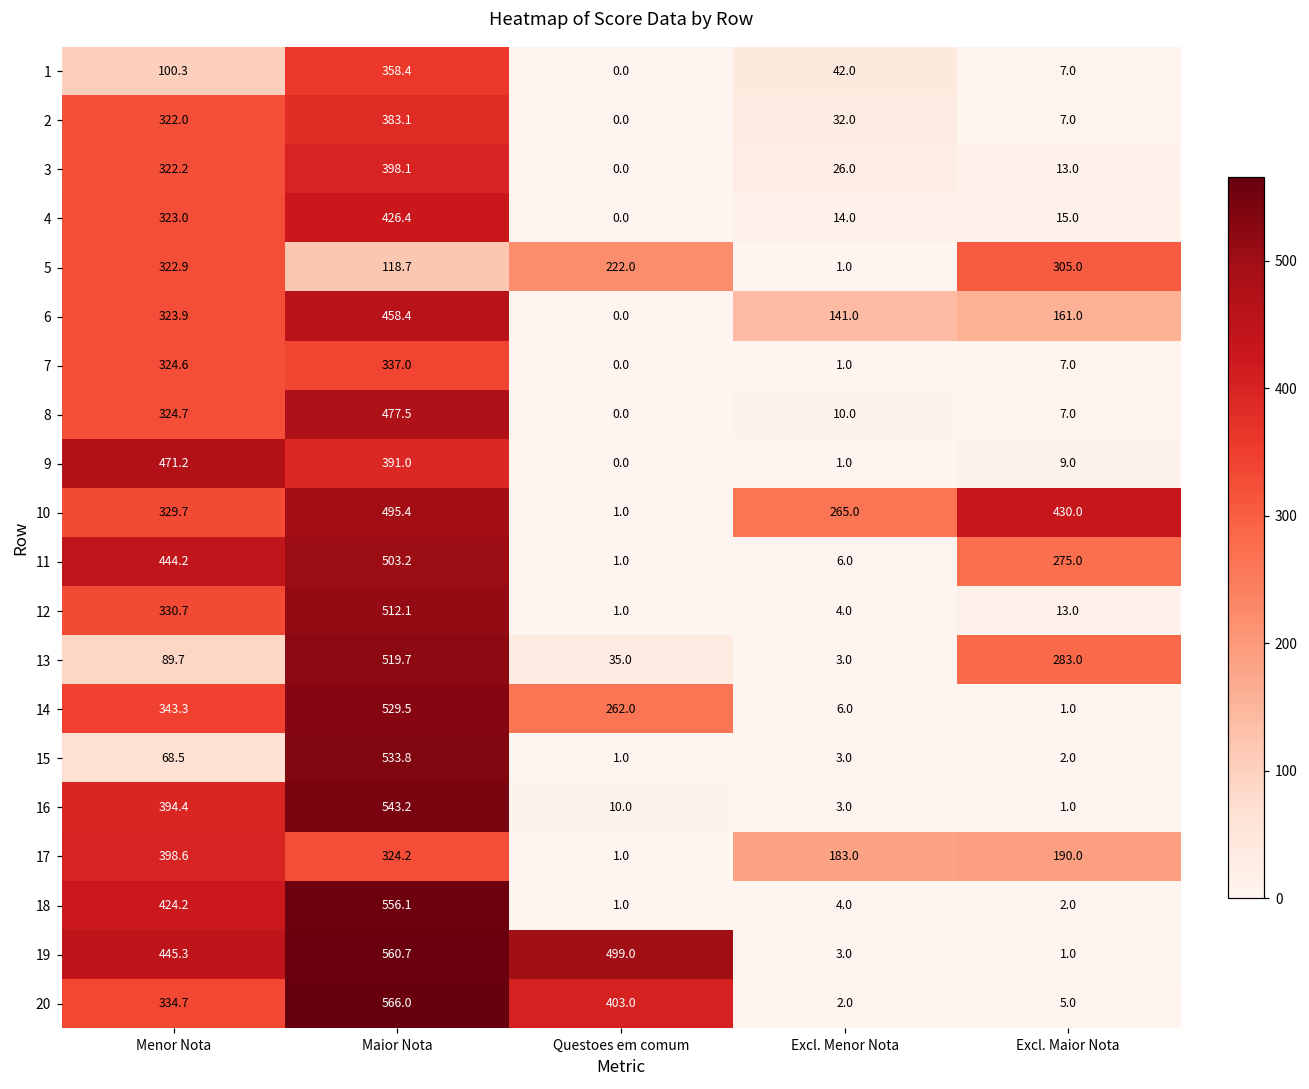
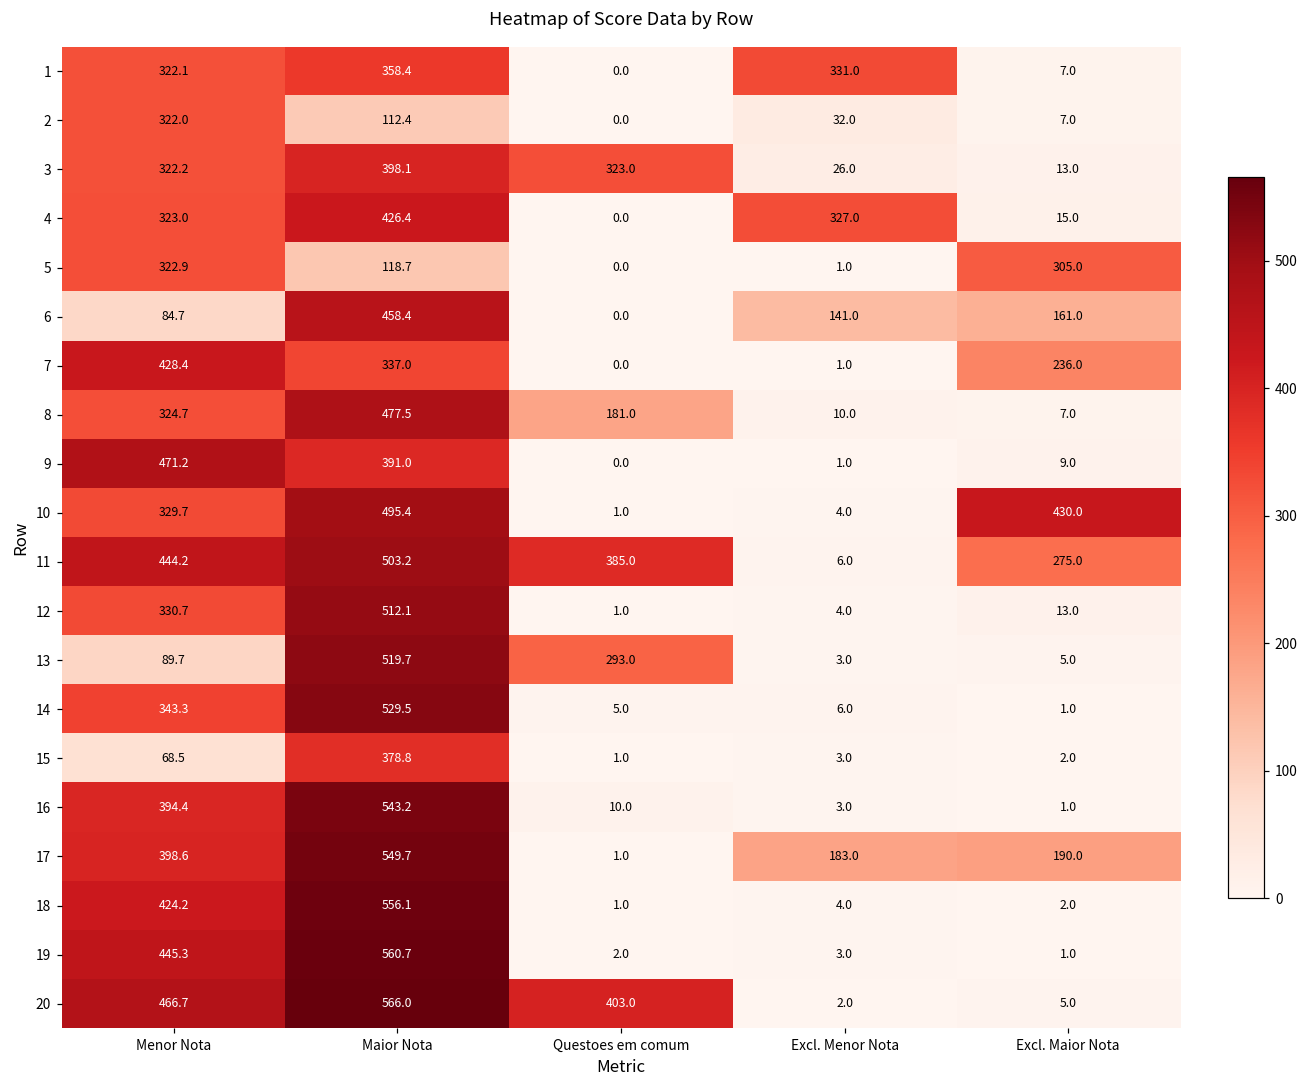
1, Menor Nota: 100.3 -> 322.1
1, Excl. Menor Nota: 42.0 -> 331.0
2, Maior Nota: 383.1 -> 112.4
3, Questoes em comum: 0.0 -> 323.0
4, Excl. Menor Nota: 14.0 -> 327.0
5, Questoes em comum: 222.0 -> 0.0
6, Menor Nota: 323.9 -> 84.7
7, Menor Nota: 324.6 -> 428.4
7, Excl. Maior Nota: 7.0 -> 236.0
8, Questoes em comum: 0.0 -> 181.0
10, Excl. Menor Nota: 265.0 -> 4.0
11, Questoes em comum: 1.0 -> 385.0
13, Questoes em comum: 35.0 -> 293.0
13, Excl. Maior Nota: 283.0 -> 5.0
14, Questoes em comum: 262.0 -> 5.0
15, Maior Nota: 533.8 -> 378.8
17, Maior Nota: 324.2 -> 549.7
19, Questoes em comum: 499.0 -> 2.0
20, Menor Nota: 334.7 -> 466.7
